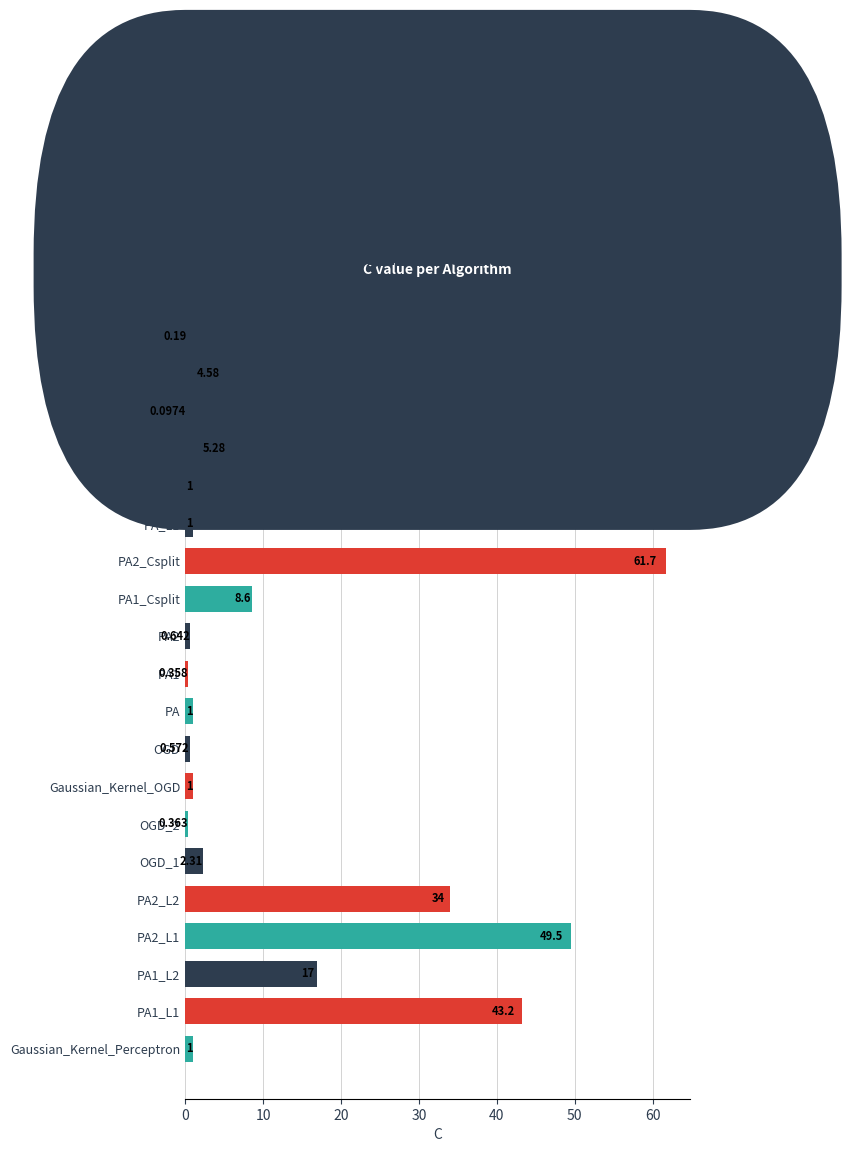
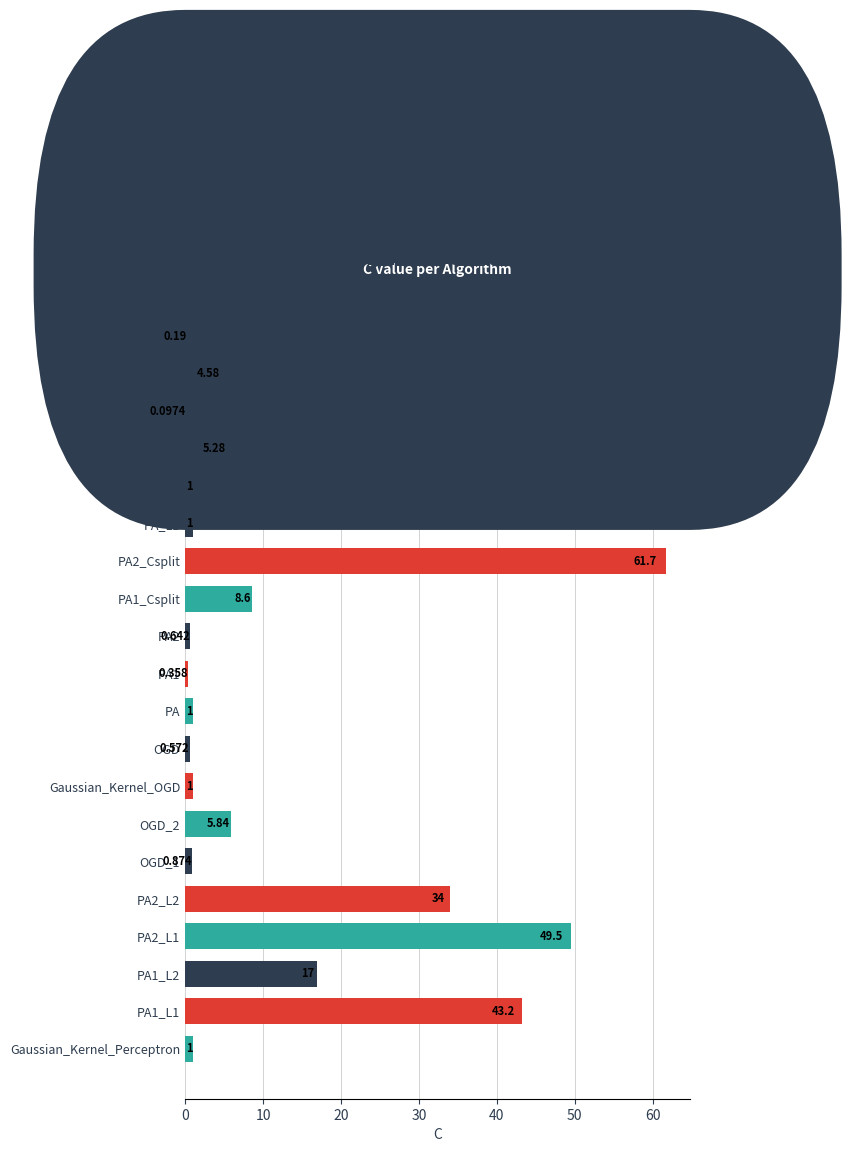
OGD_2: 0.363 -> 5.84
OGD_1: 2.31 -> 0.874
